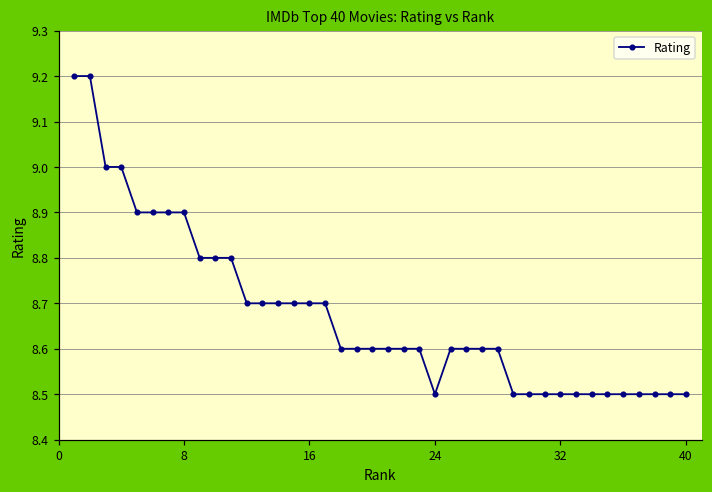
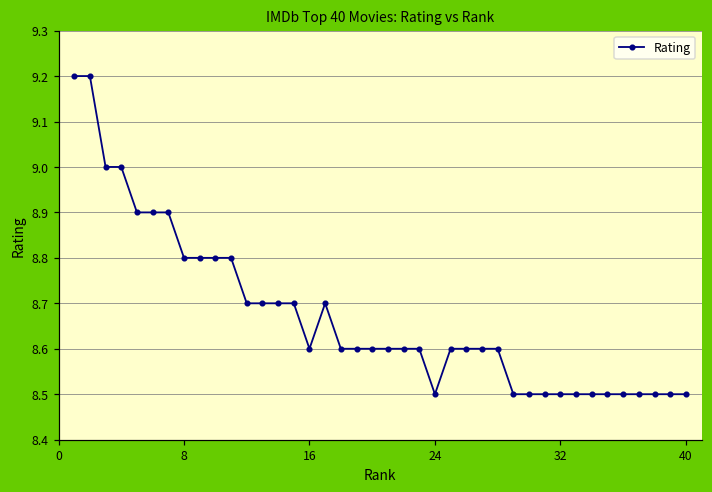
8: 8.9 -> 8.8
16: 8.7 -> 8.6
